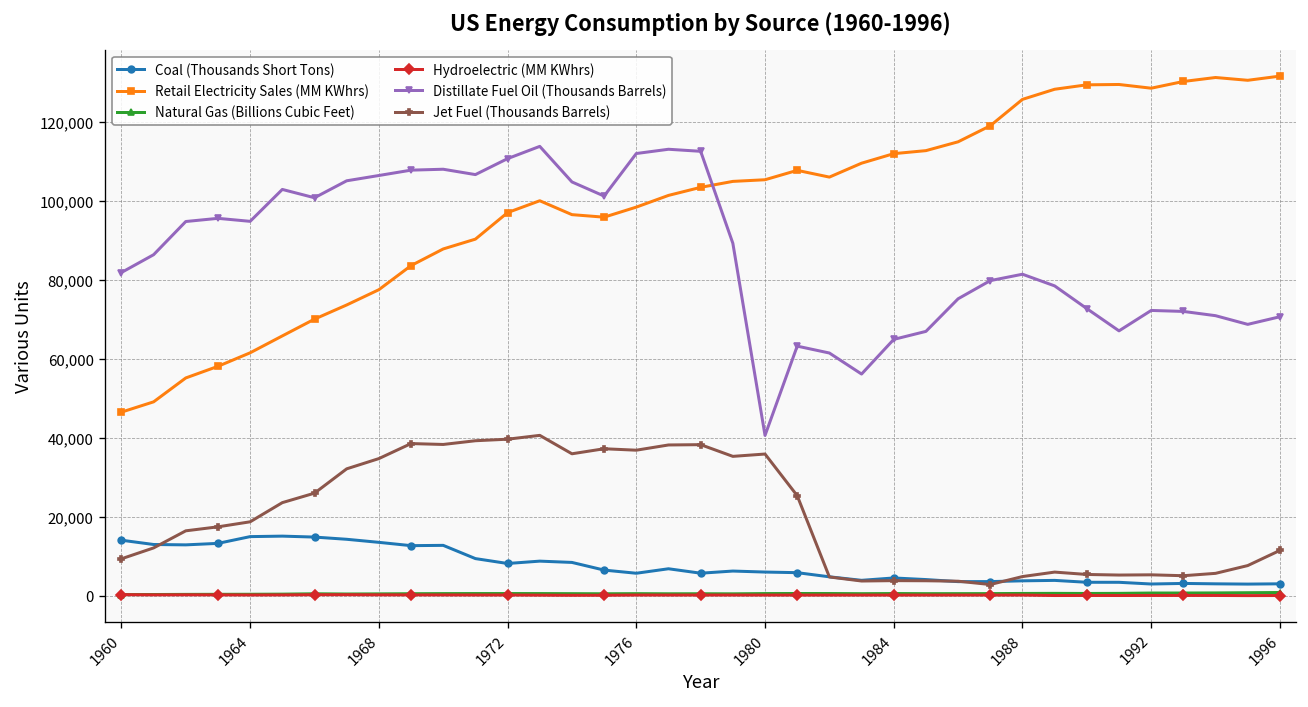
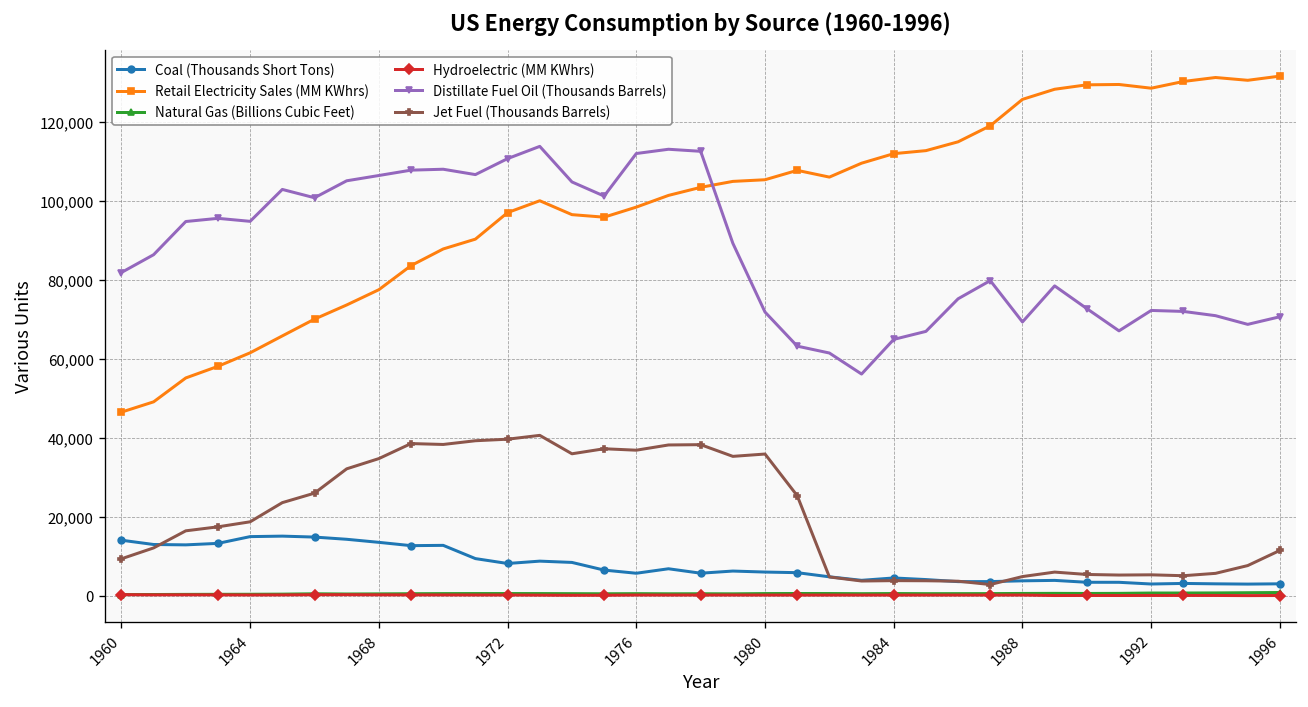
Distillate Fuel Oil (Thousands Barrels), 1980: 41,000 -> 72,000
Distillate Fuel Oil (Thousands Barrels), 1988: 81,000 -> 69,000
